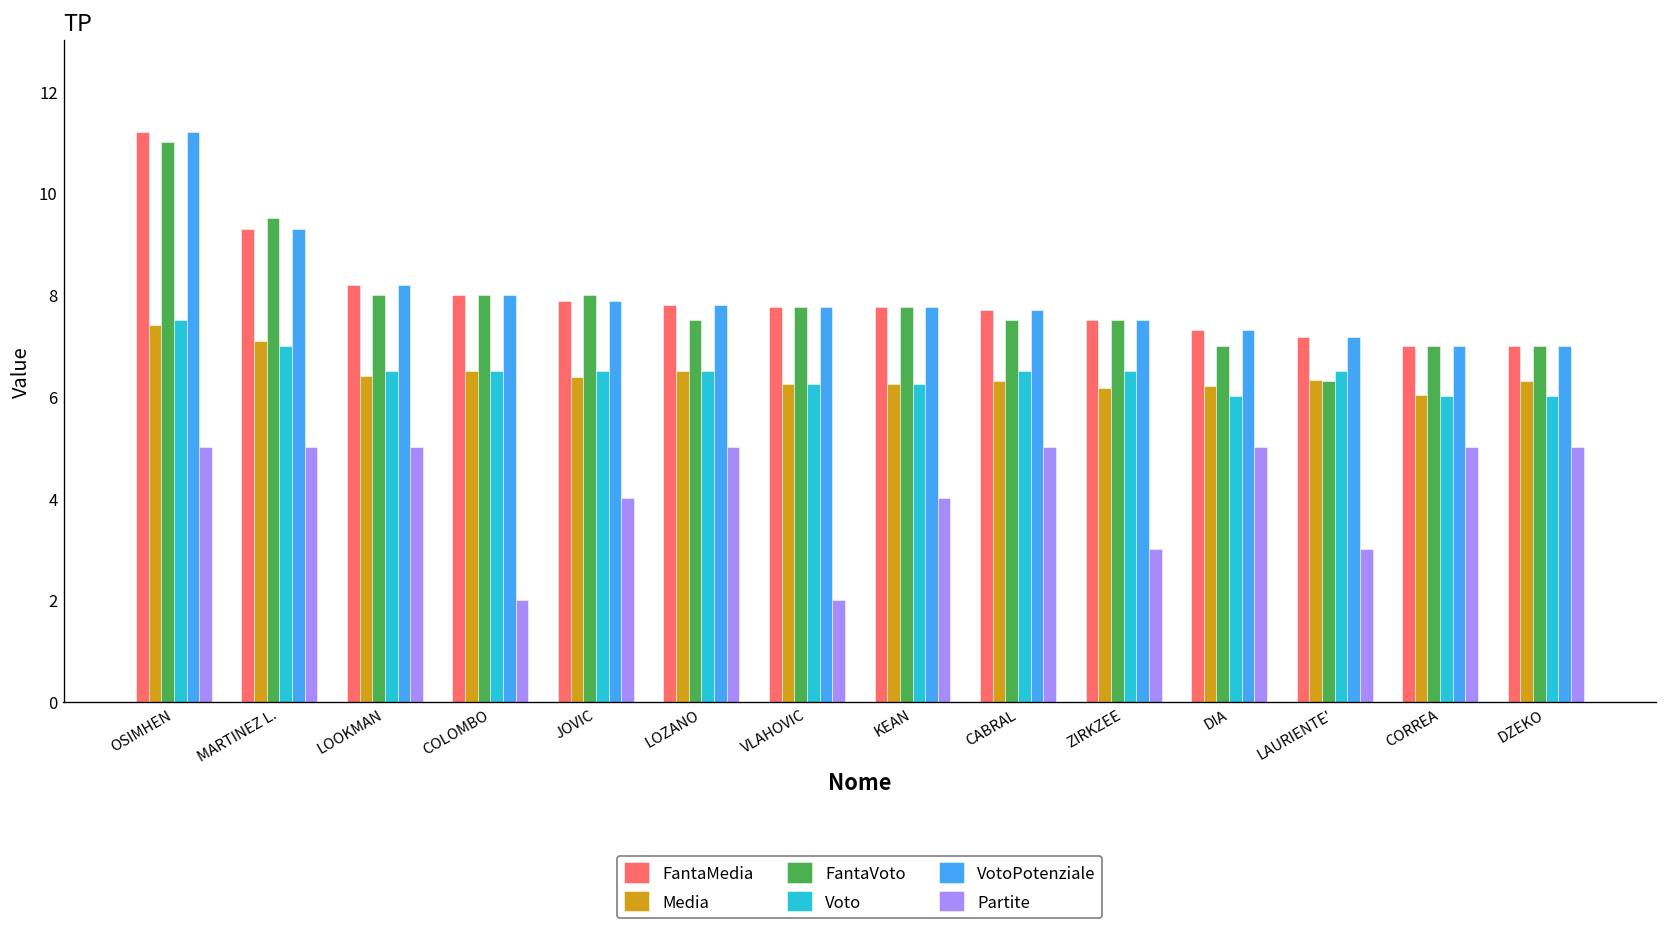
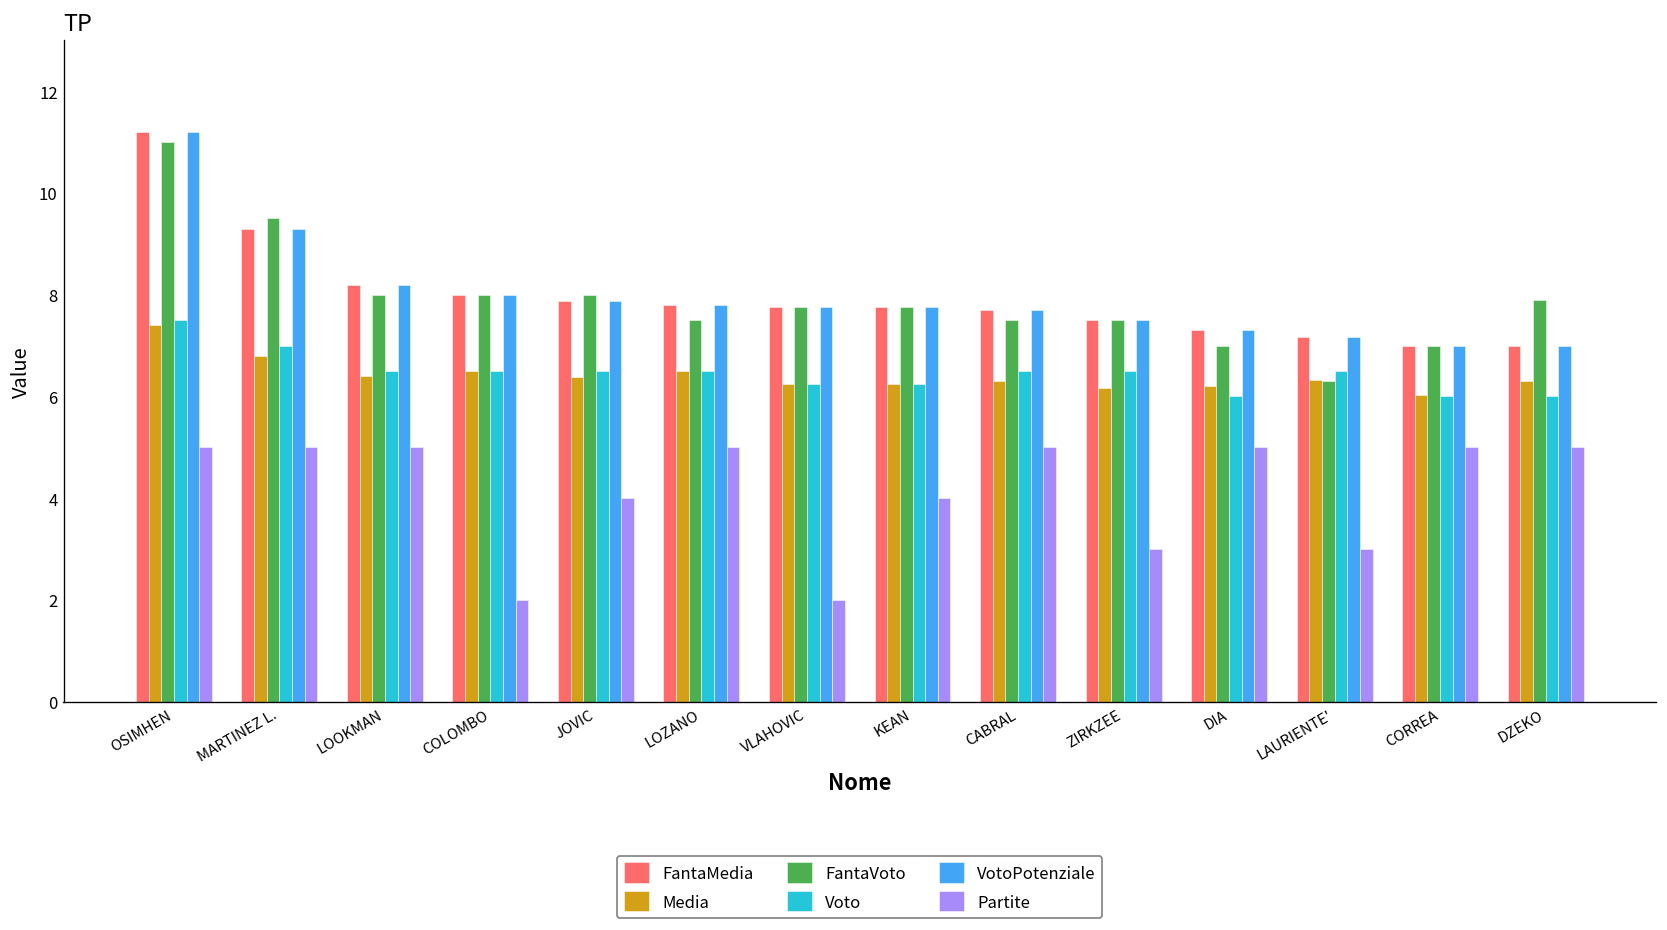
Media, MARTINEZ L.: 7.1 -> 6.8
FantaVoto, DZEKO: 7.0 -> 7.9
